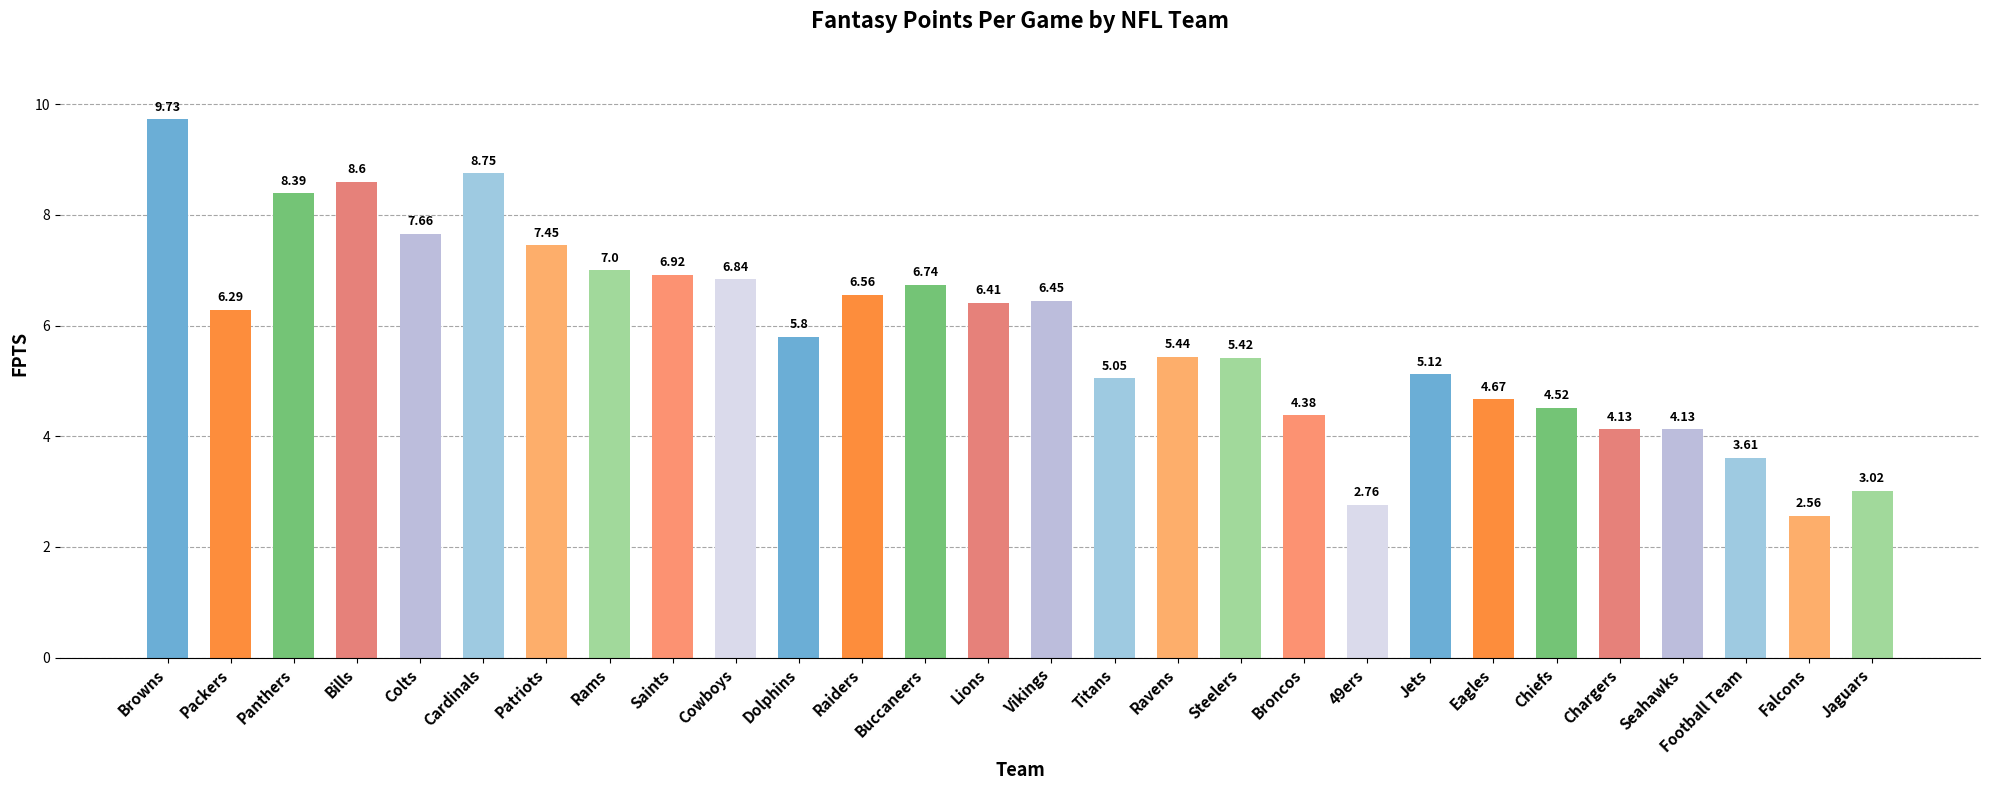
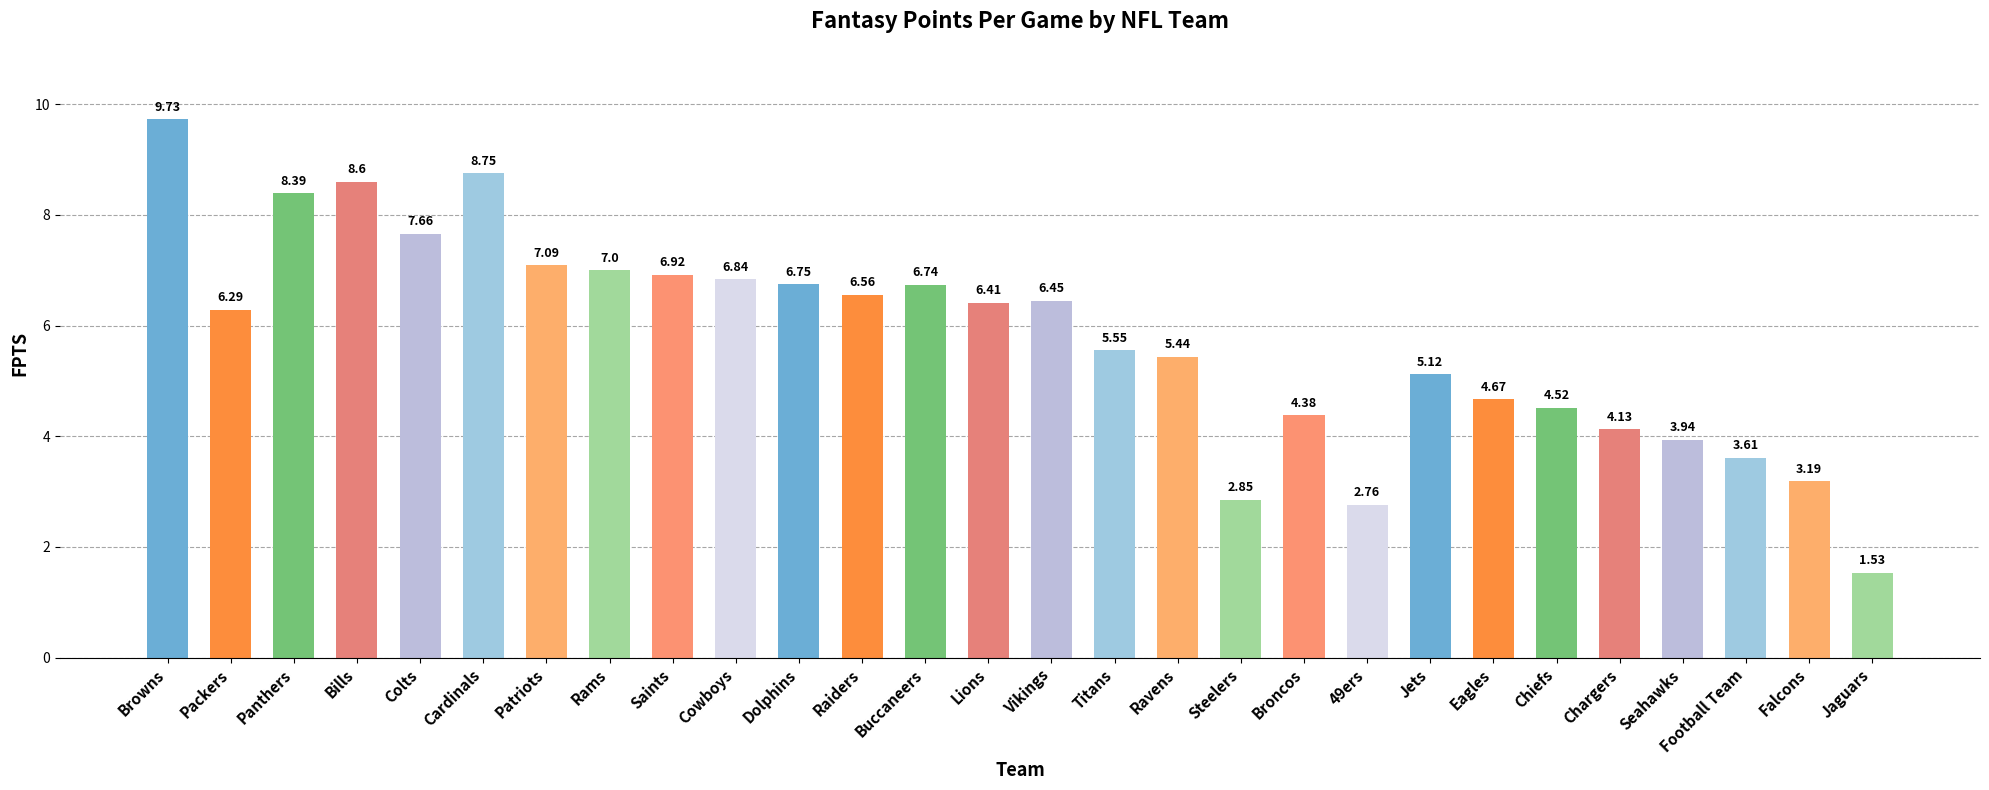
Patriots: 7.45 -> 7.09
Dolphins: 5.8 -> 6.75
Titans: 5.05 -> 5.55
Steelers: 5.42 -> 2.85
Seahawks: 4.13 -> 3.94
Falcons: 2.56 -> 3.19
Jaguars: 3.02 -> 1.53
